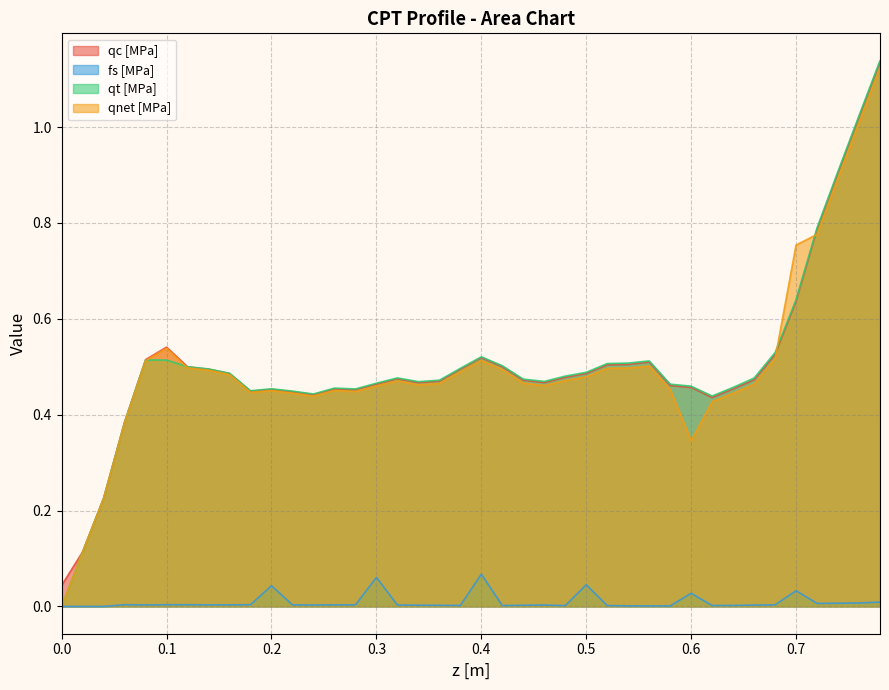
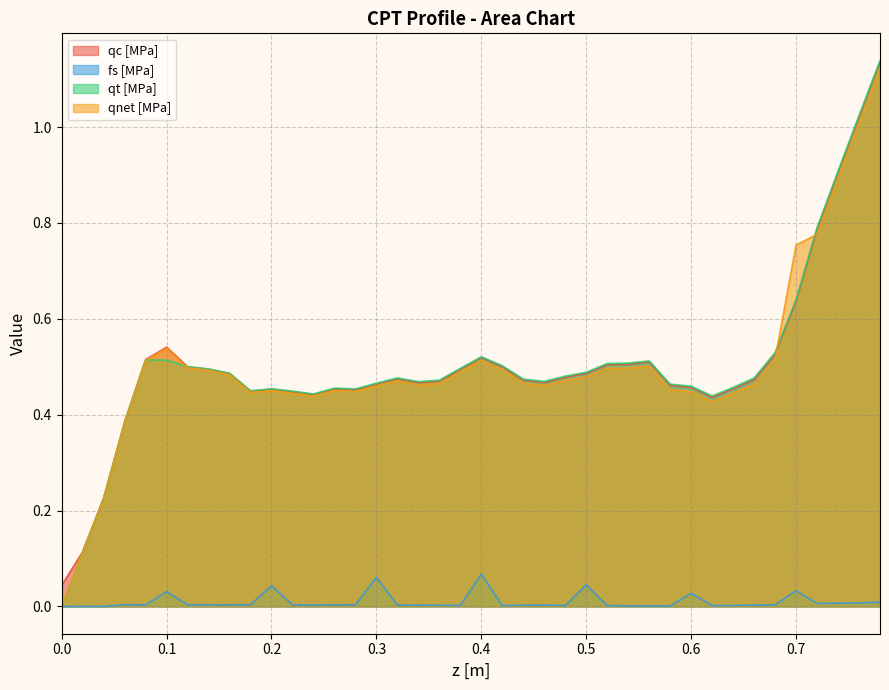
fs [MPa], 0.1: 0.00 -> 0.03
qnet [MPa], 0.6: 0.35 -> 0.45
